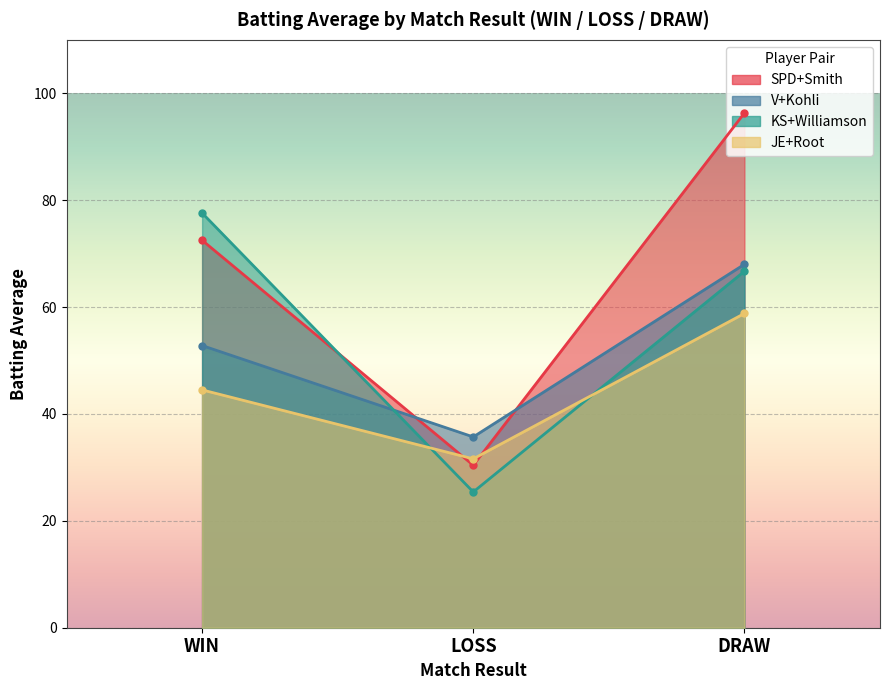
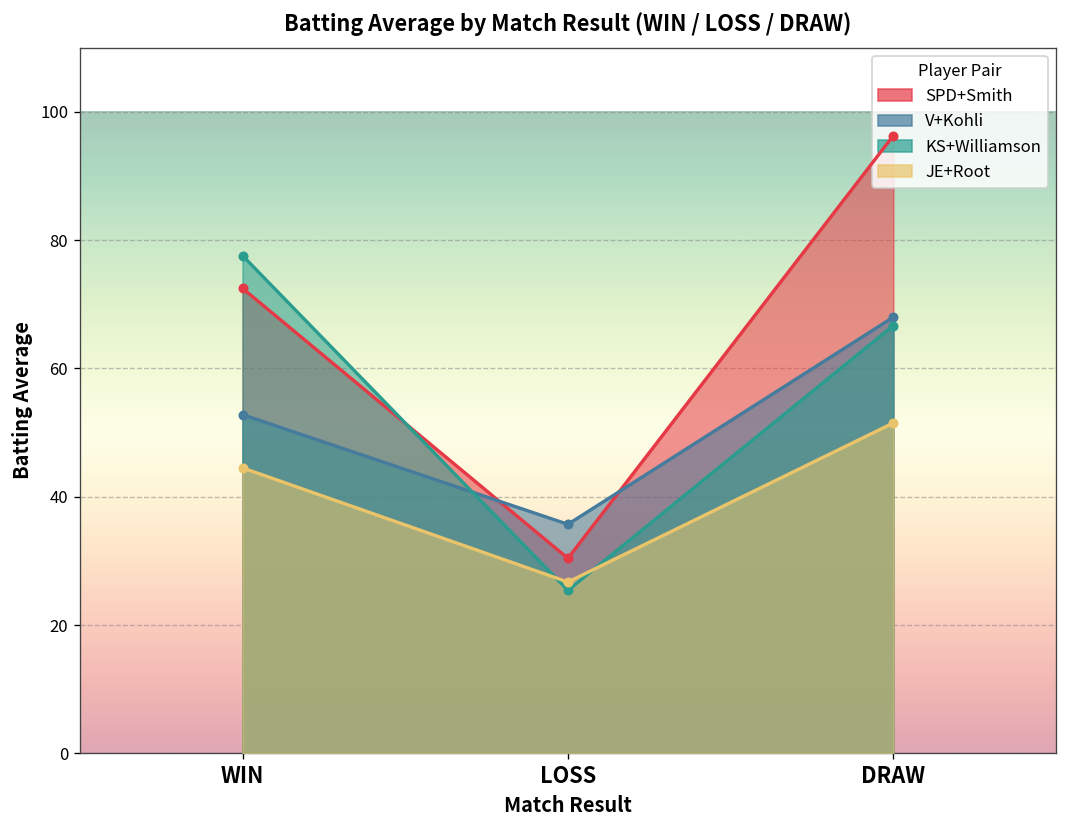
JE+Root, LOSS: 32 -> 27
JE+Root, DRAW: 59 -> 52
